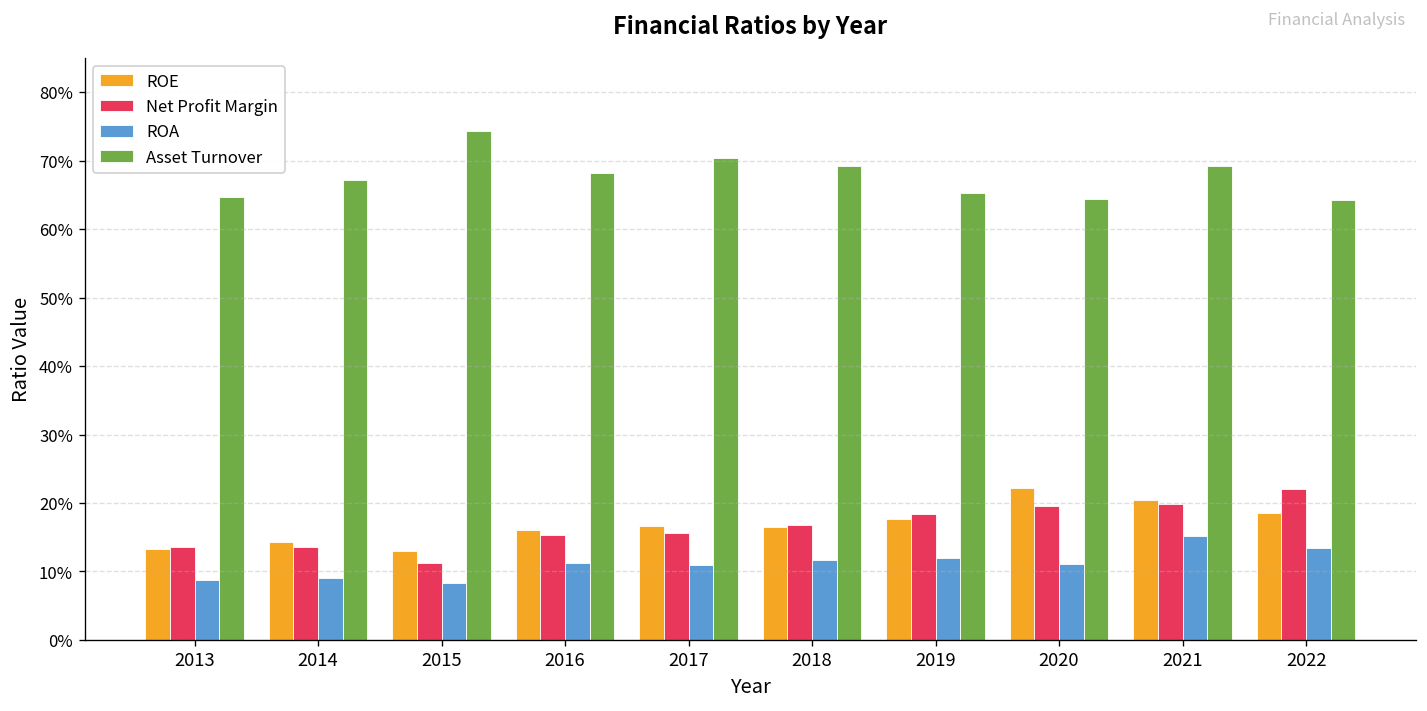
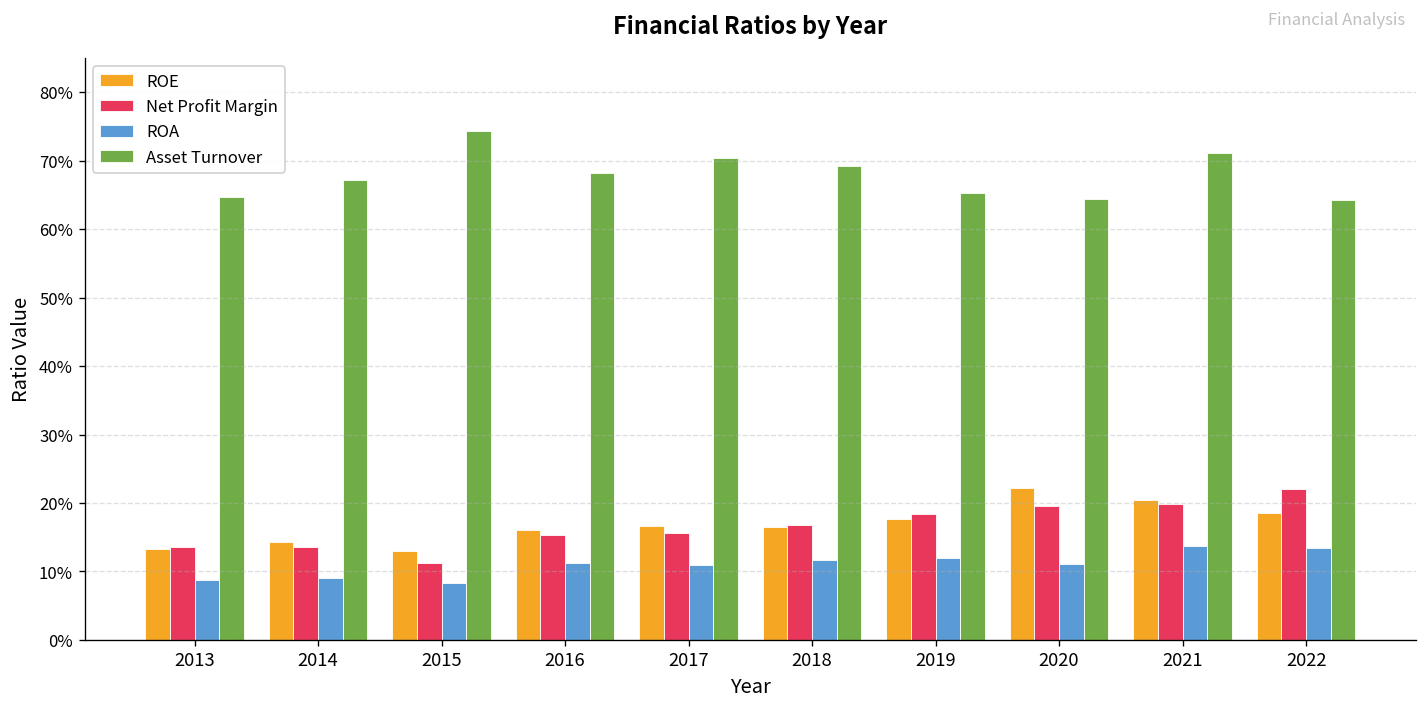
ROA, 2021: 15% -> 14%
Asset Turnover, 2021: 69% -> 71%
